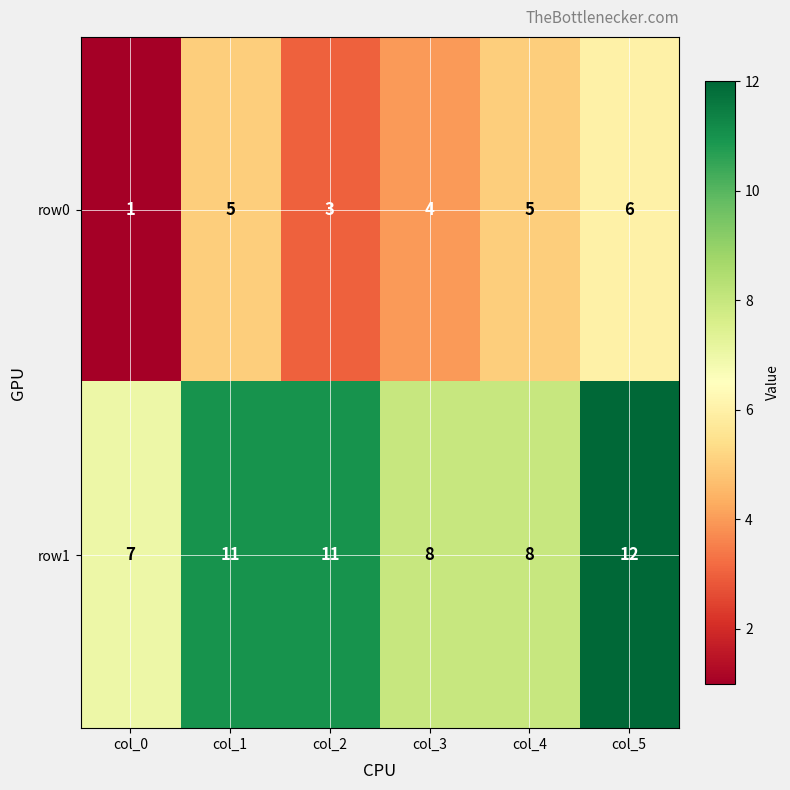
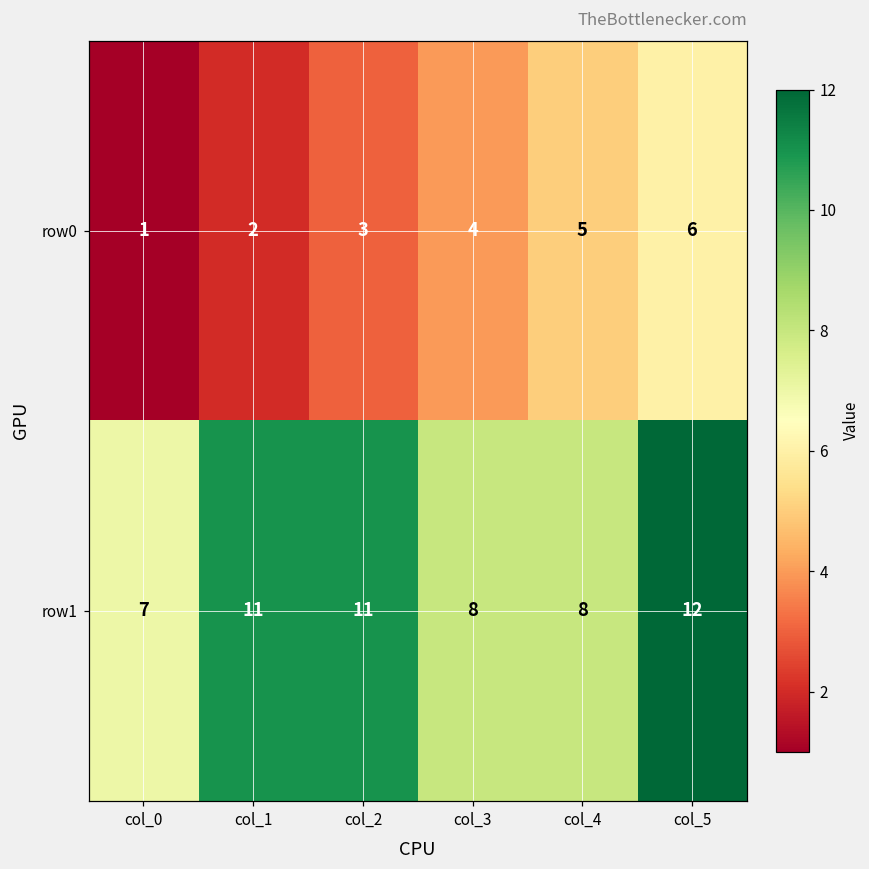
row0, col_1: 5 -> 2
